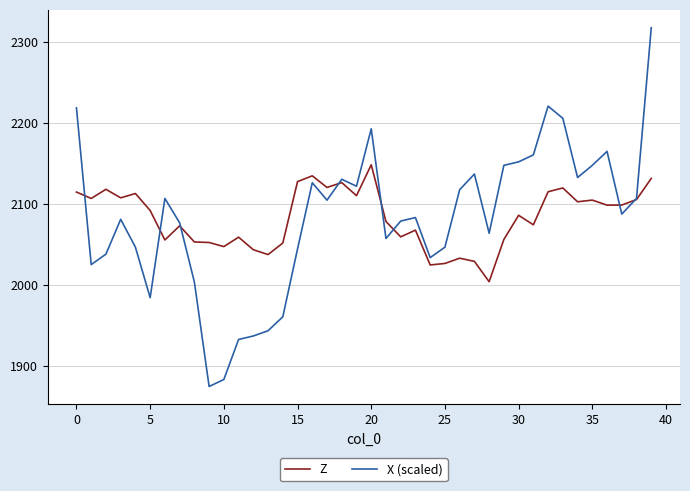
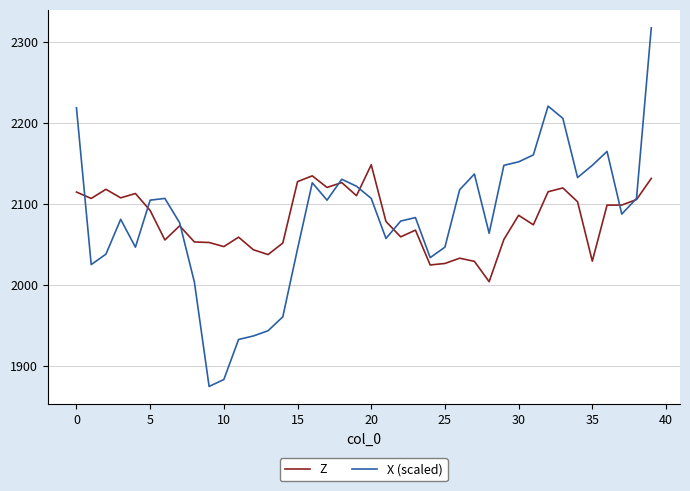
X (scaled), 5: 1980 -> 2100
X (scaled), 20: 2190 -> 2110
Z, 35: 2100 -> 2030
